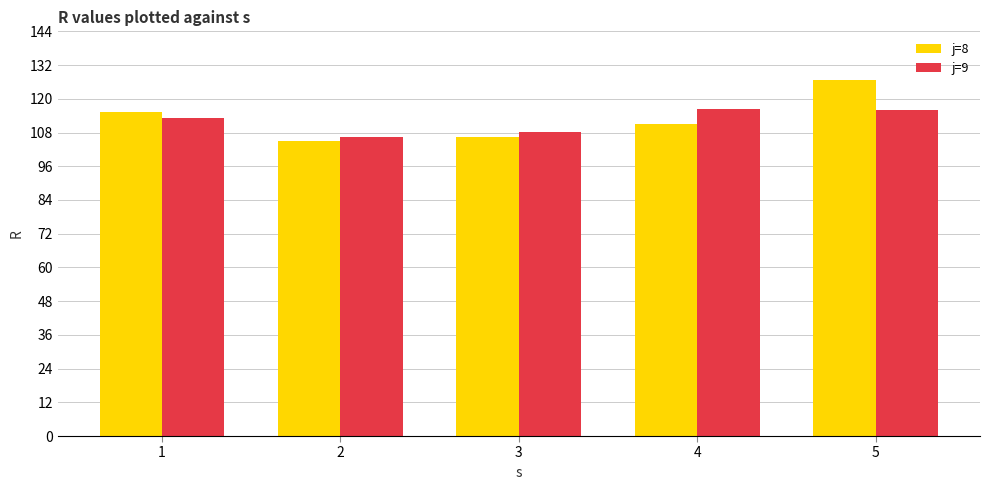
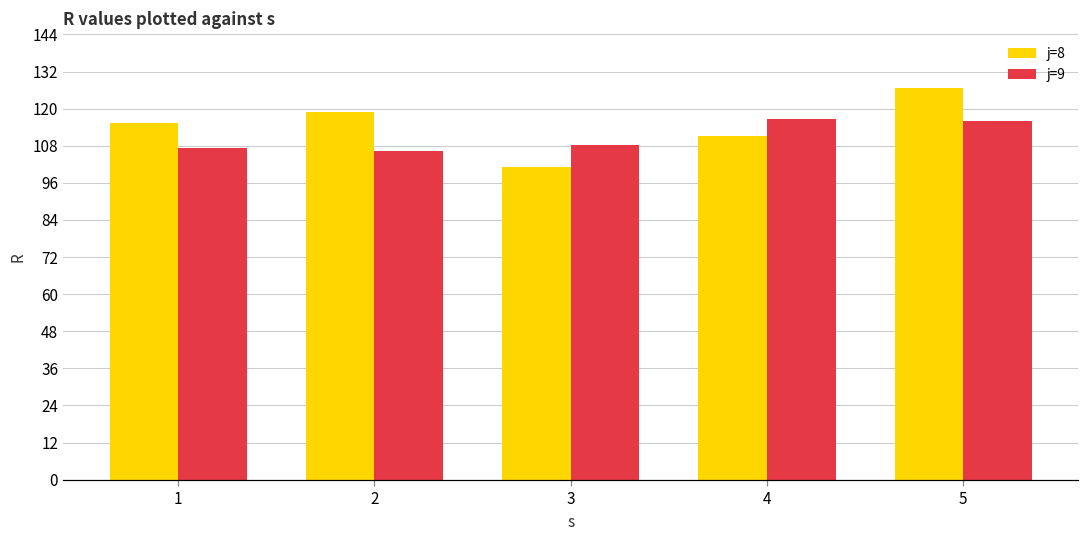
j=9, 1: 113 -> 107
j=8, 2: 105 -> 119
j=8, 3: 106 -> 101
